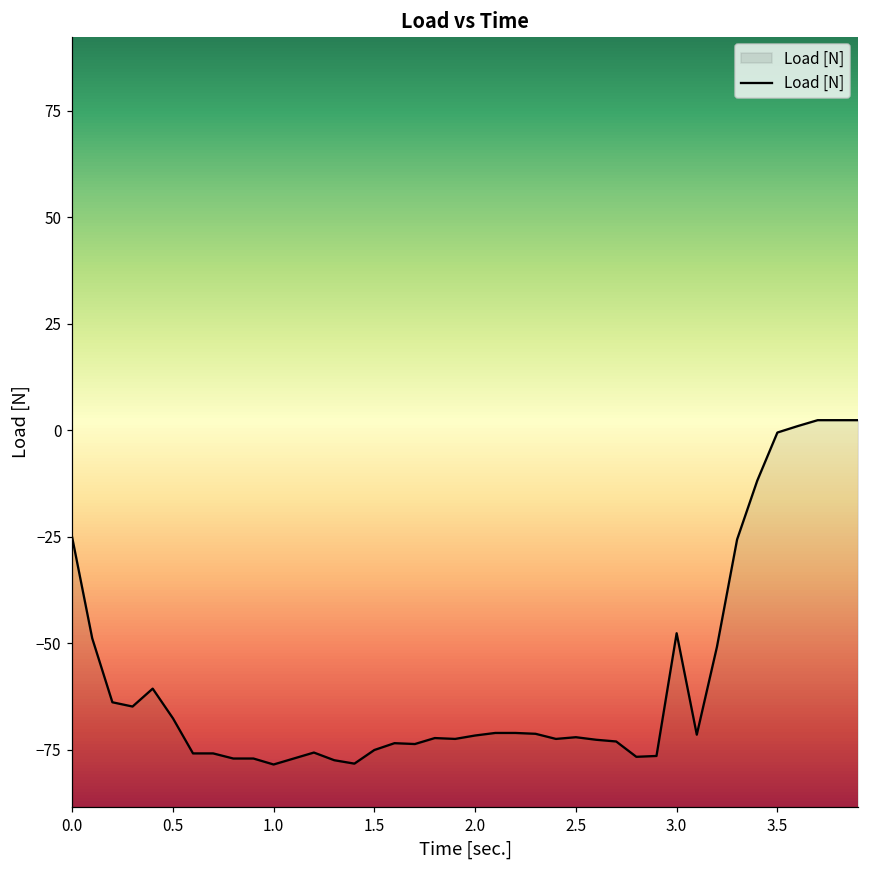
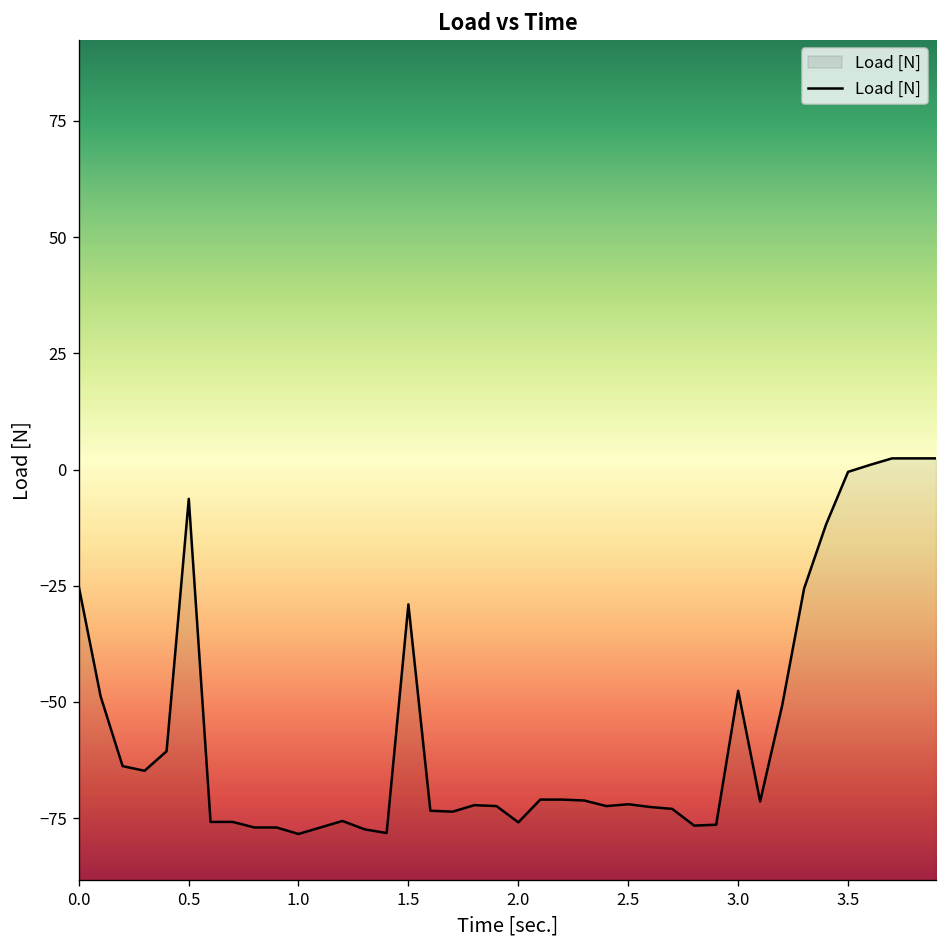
0.5: -68 -> -6
1.5: -75 -> -29
2.0: -72 -> -76
